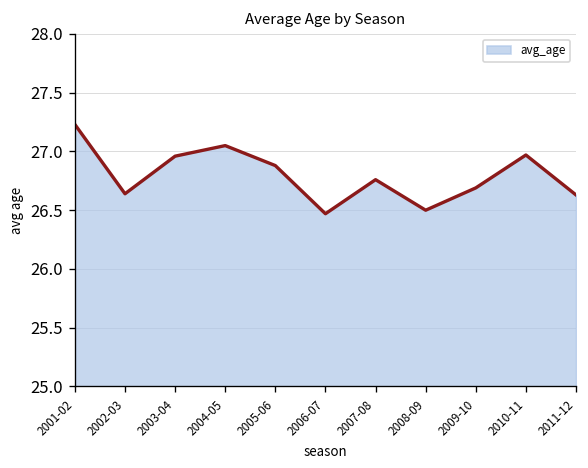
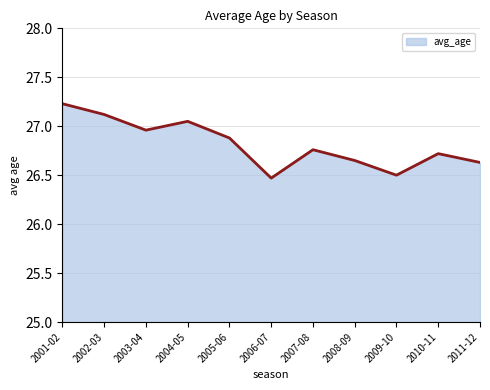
2002-03: 26.6 -> 27.1
2008-09: 26.5 -> 26.7
2009-10: 26.7 -> 26.5
2010-11: 27.0 -> 26.7
